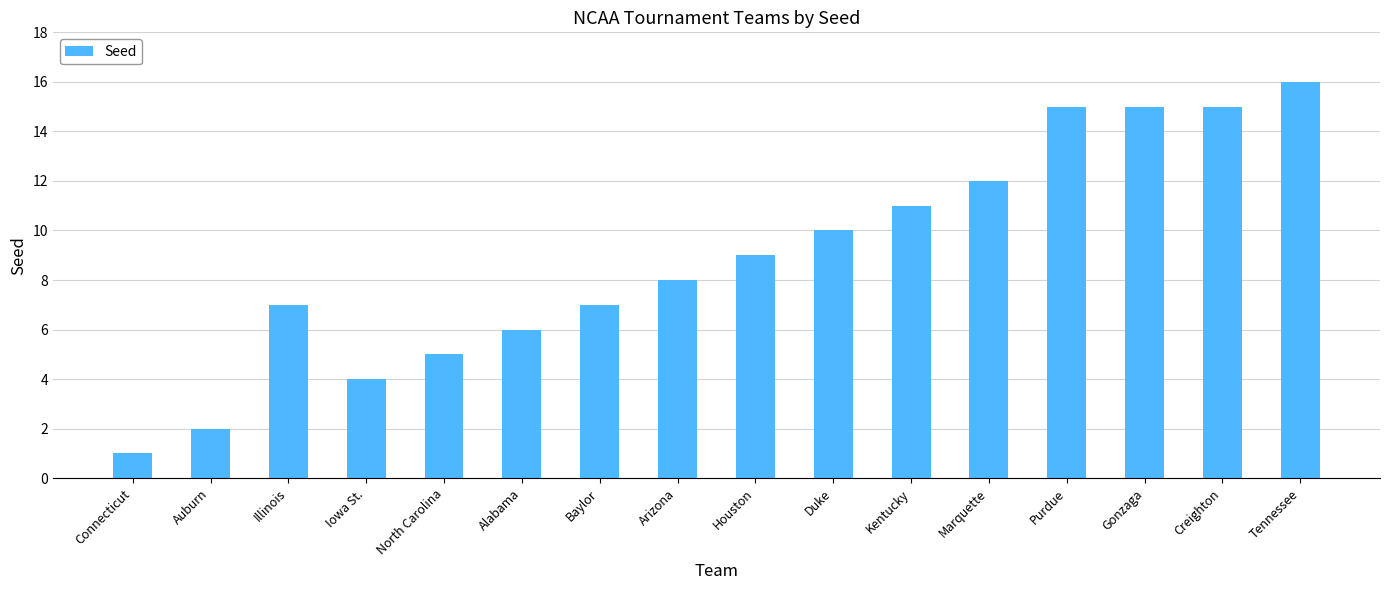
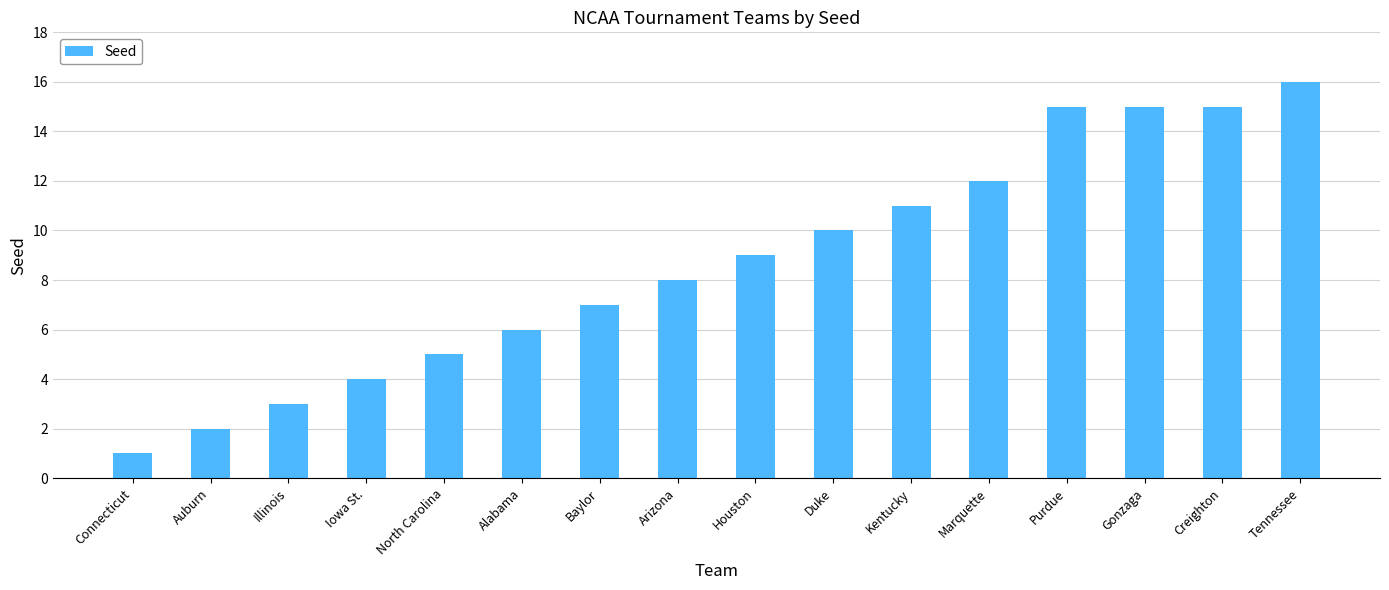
Illinois: 7 -> 3
